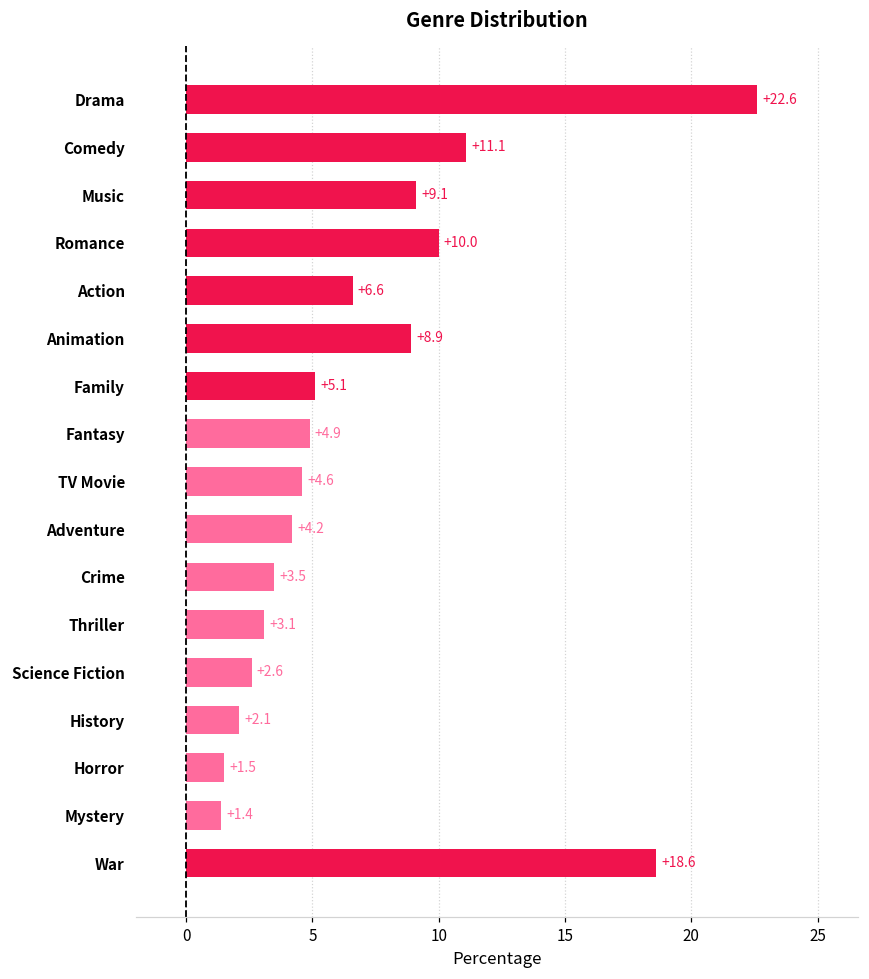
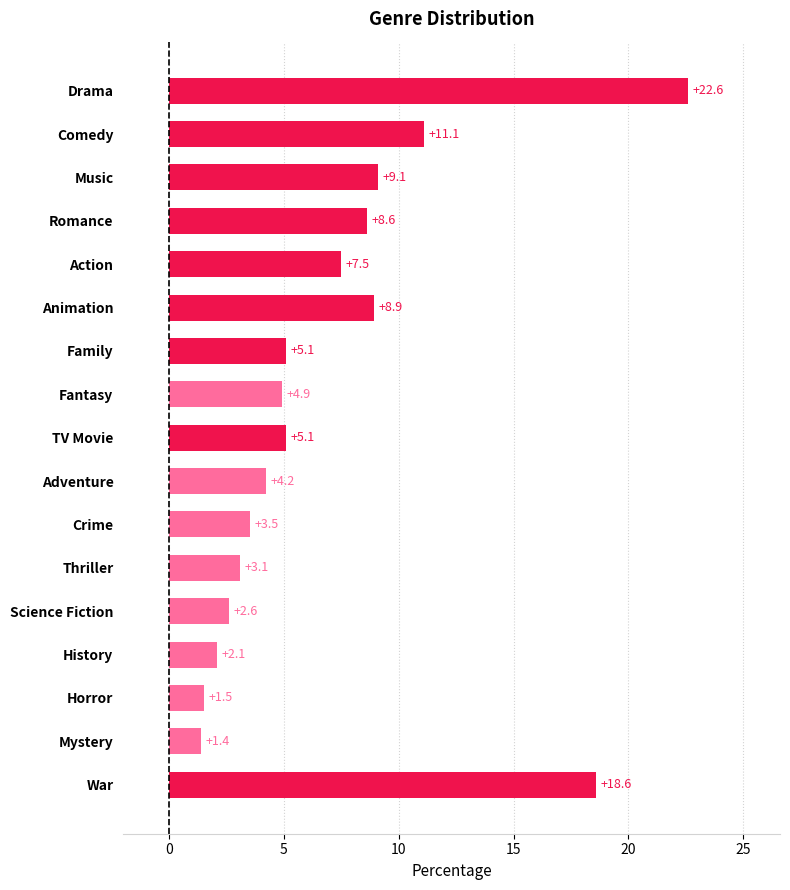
Romance: +10.0 -> +8.6
Action: +6.6 -> +7.5
TV Movie: +4.6 -> +5.1
